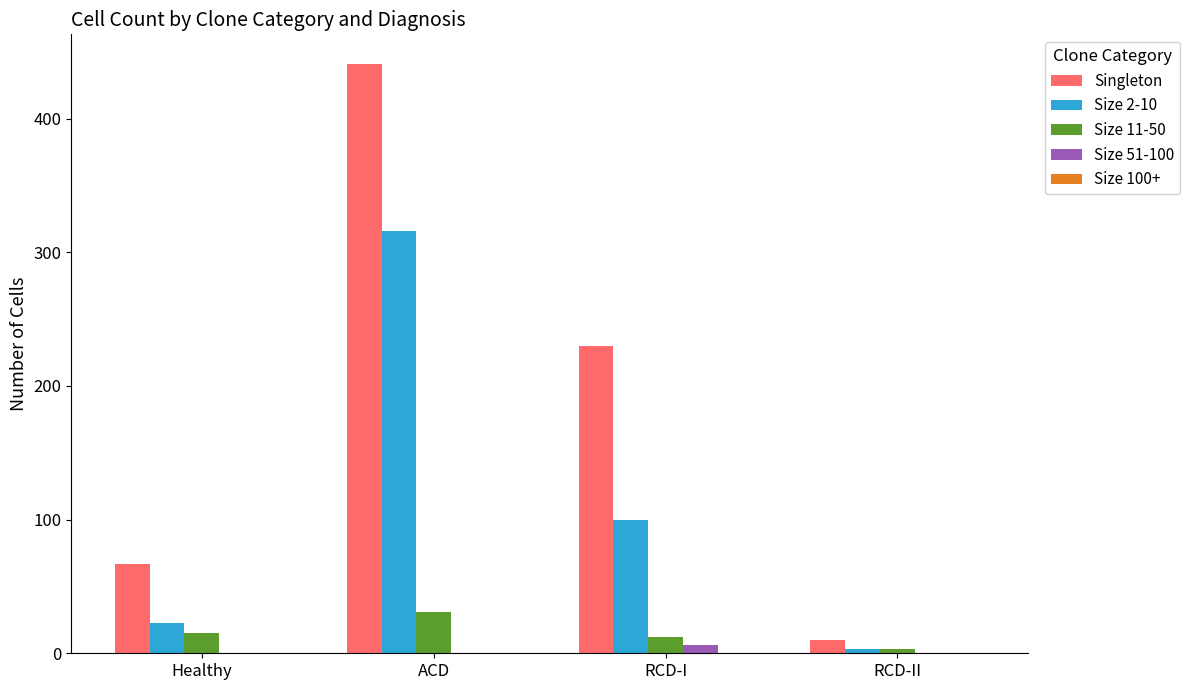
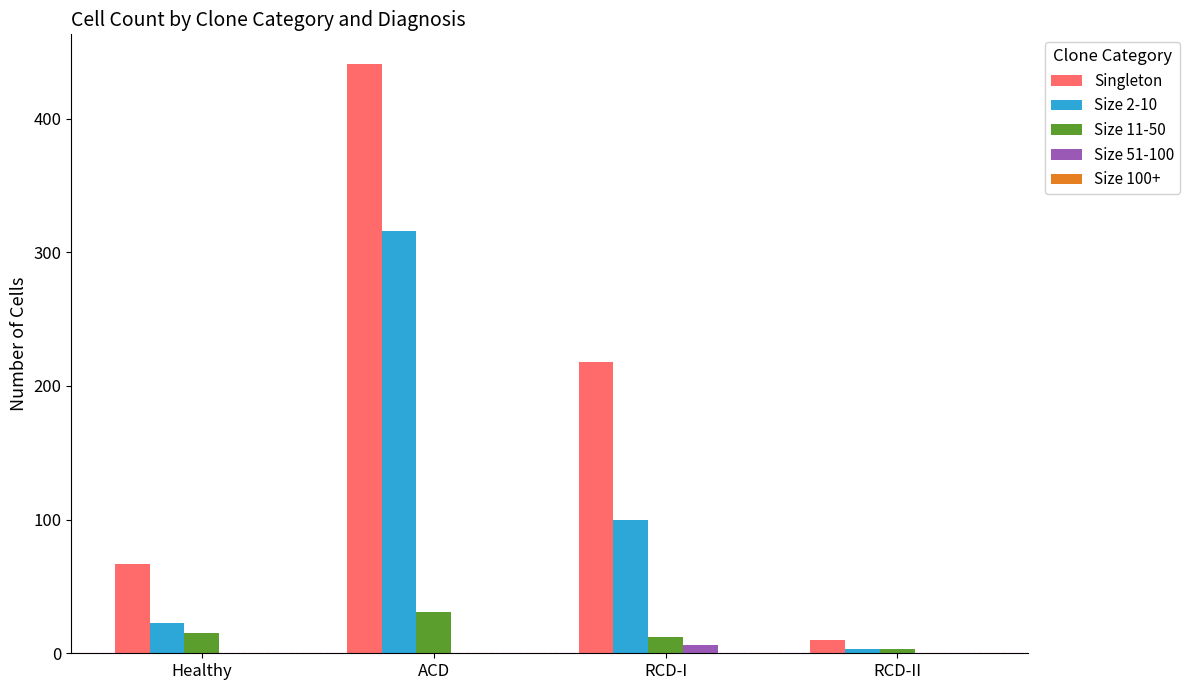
Singleton, RCD-I: 230 -> 218
